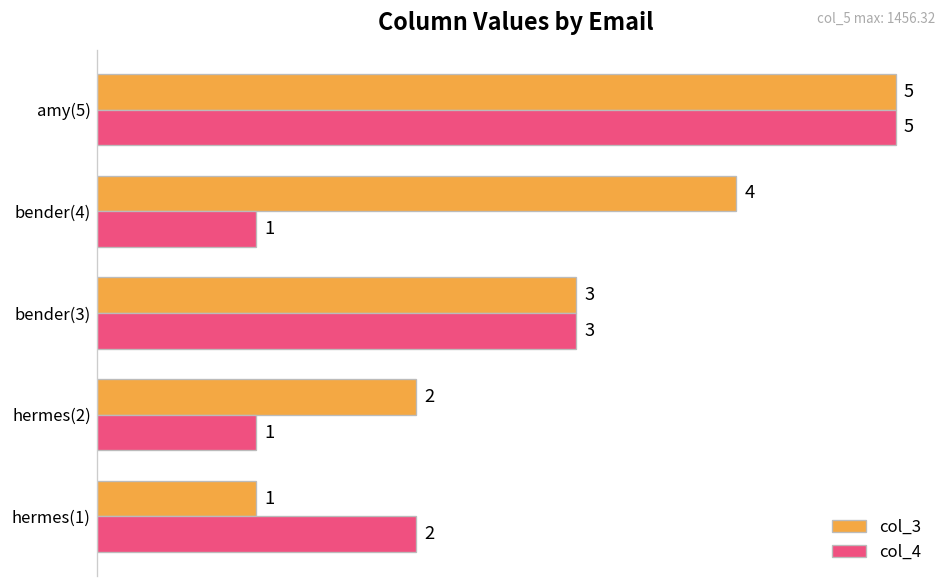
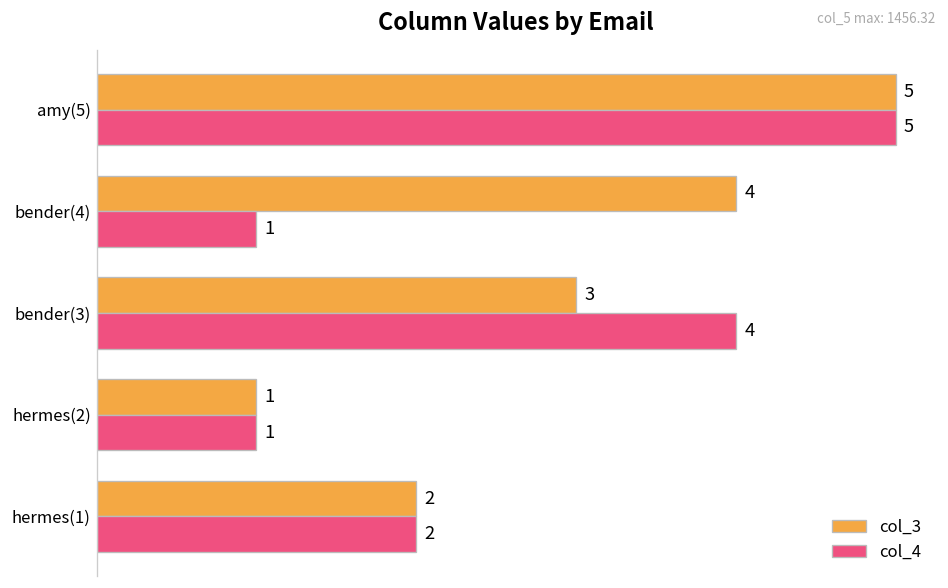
col_4, bender(3): 3 -> 4
col_3, hermes(2): 2 -> 1
col_3, hermes(1): 1 -> 2
